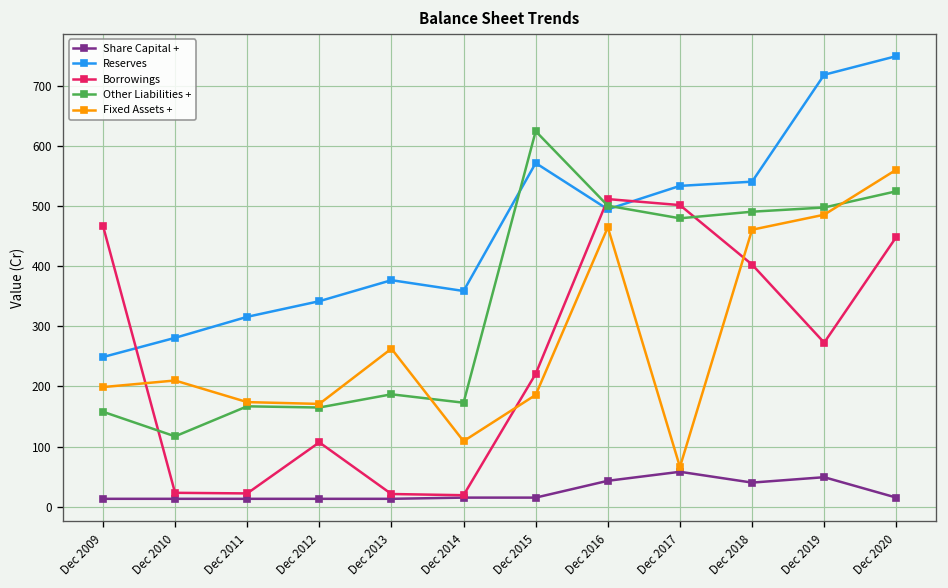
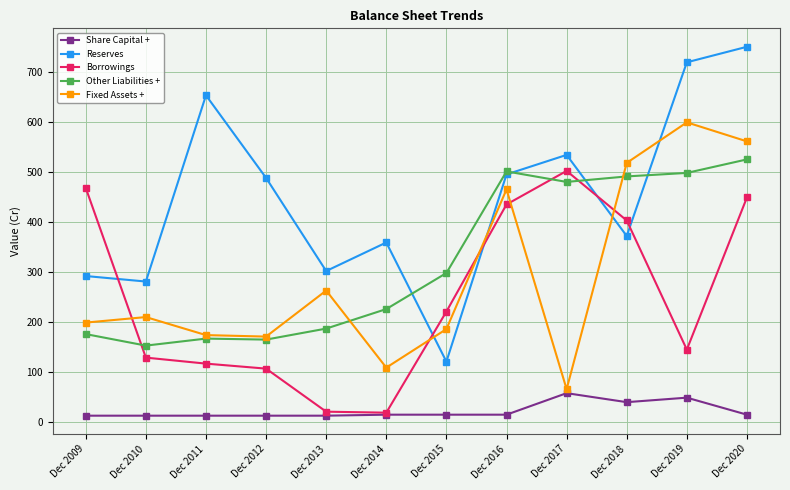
Reserves, Dec 2009: 250 -> 290
Other Liabilities +, Dec 2009: 160 -> 180
Borrowings, Dec 2010: 20 -> 130
Other Liabilities +, Dec 2010: 120 -> 150
Reserves, Dec 2011: 320 -> 650
Borrowings, Dec 2011: 20 -> 120
Reserves, Dec 2012: 340 -> 490
Reserves, Dec 2013: 380 -> 300
Other Liabilities +, Dec 2014: 170 -> 230
Reserves, Dec 2015: 570 -> 120
Other Liabilities +, Dec 2015: 630 -> 300
Share Capital +, Dec 2016: 40 -> 20
Borrowings, Dec 2016: 510 -> 440
Reserves, Dec 2018: 540 -> 370
Fixed Assets +, Dec 2018: 460 -> 520
Borrowings, Dec 2019: 270 -> 150
Fixed Assets +, Dec 2019: 490 -> 600
